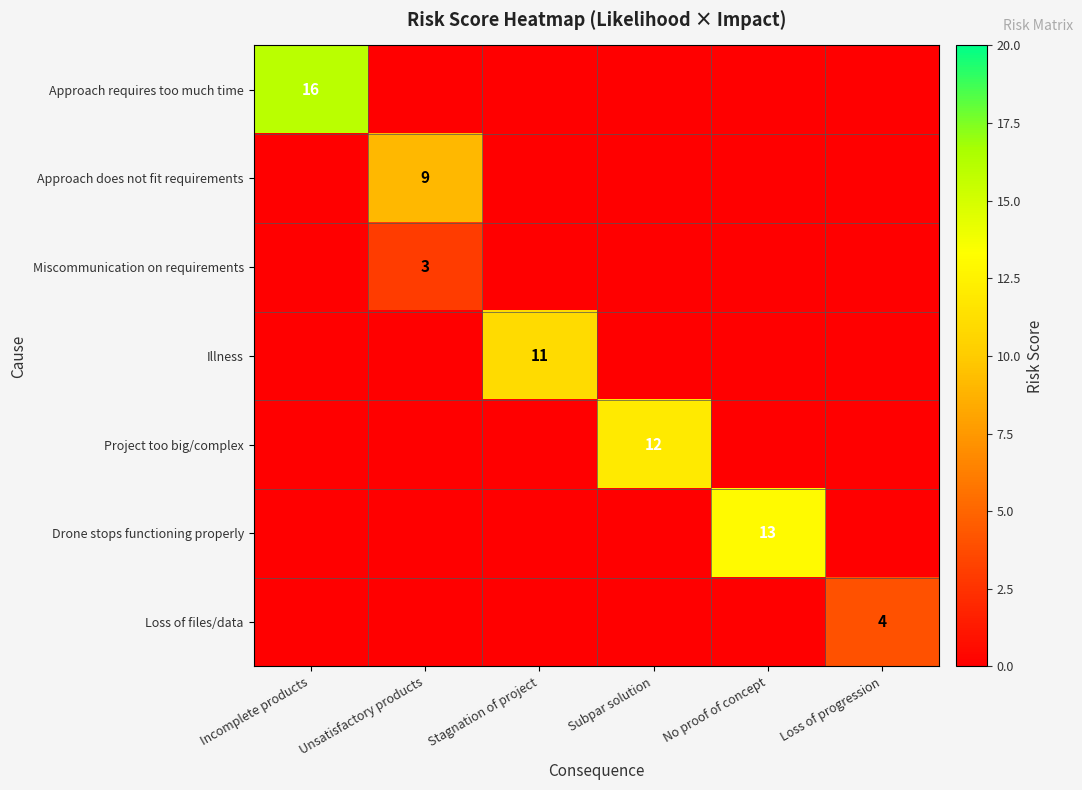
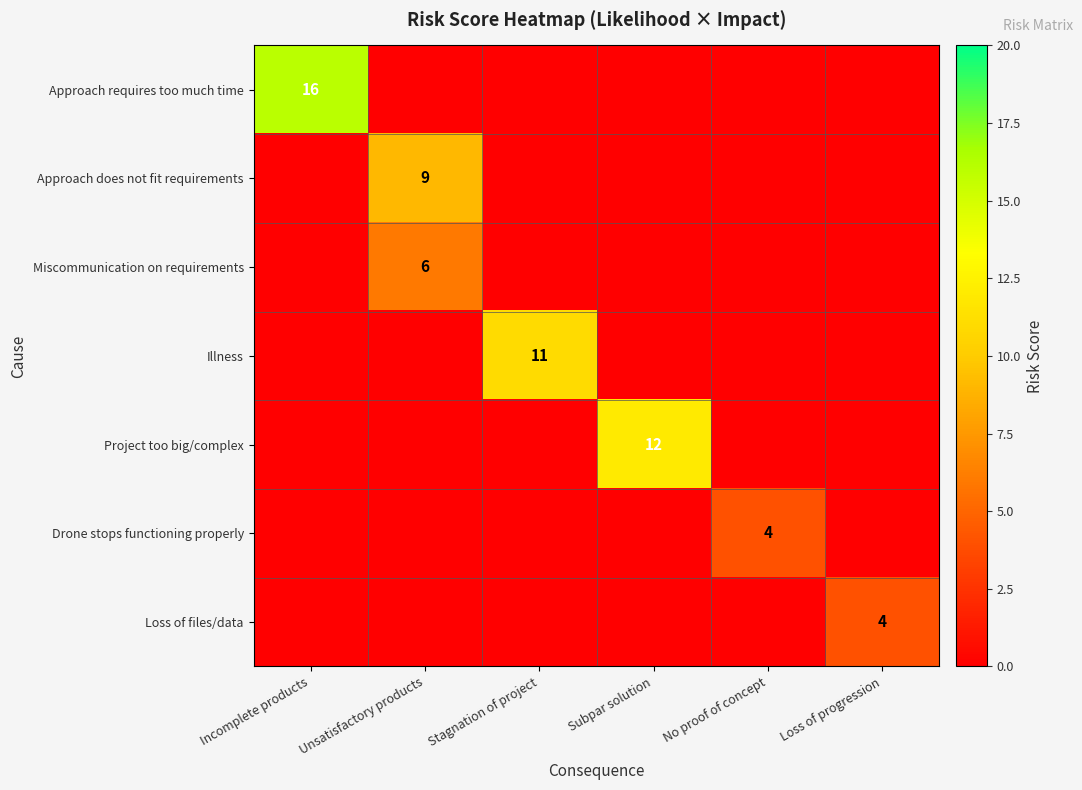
Miscommunication on requirements, Unsatisfactory products: 3 -> 6
Drone stops functioning properly, No proof of concept: 13 -> 4
